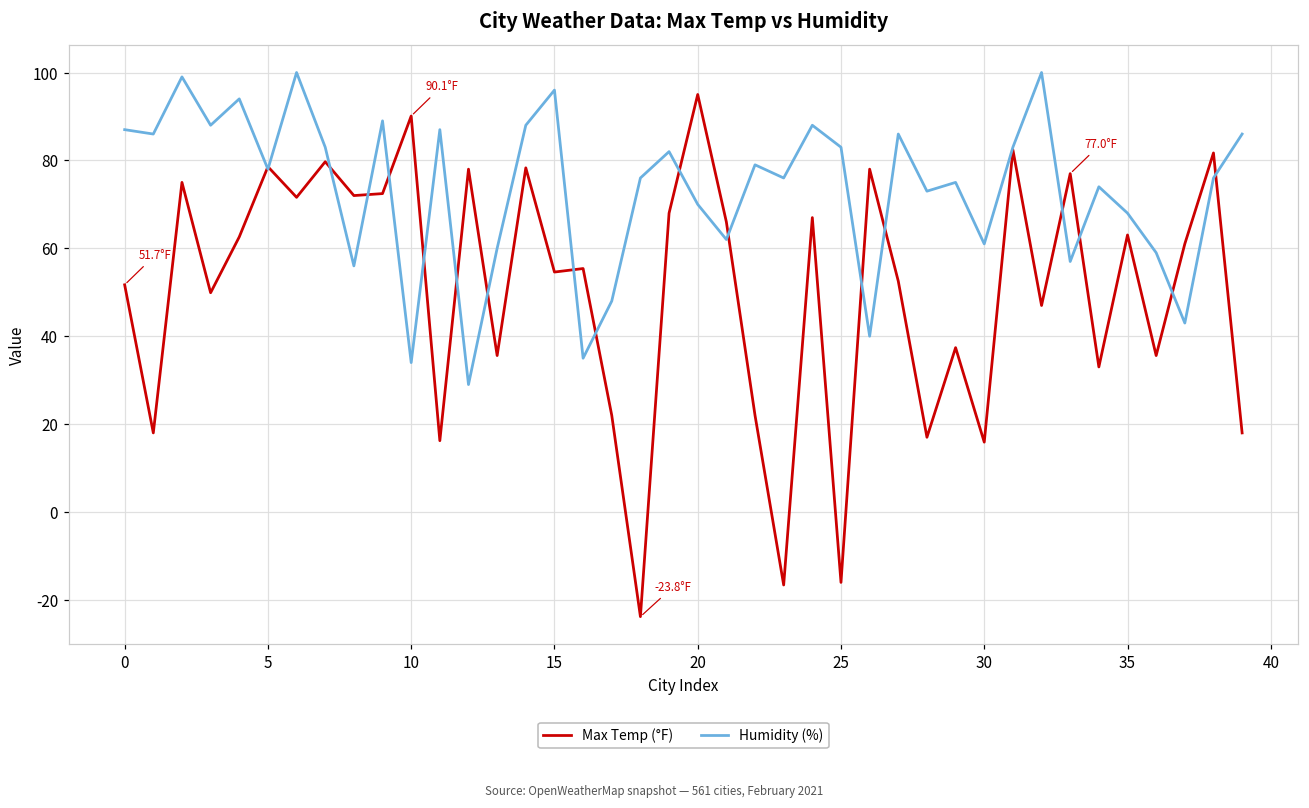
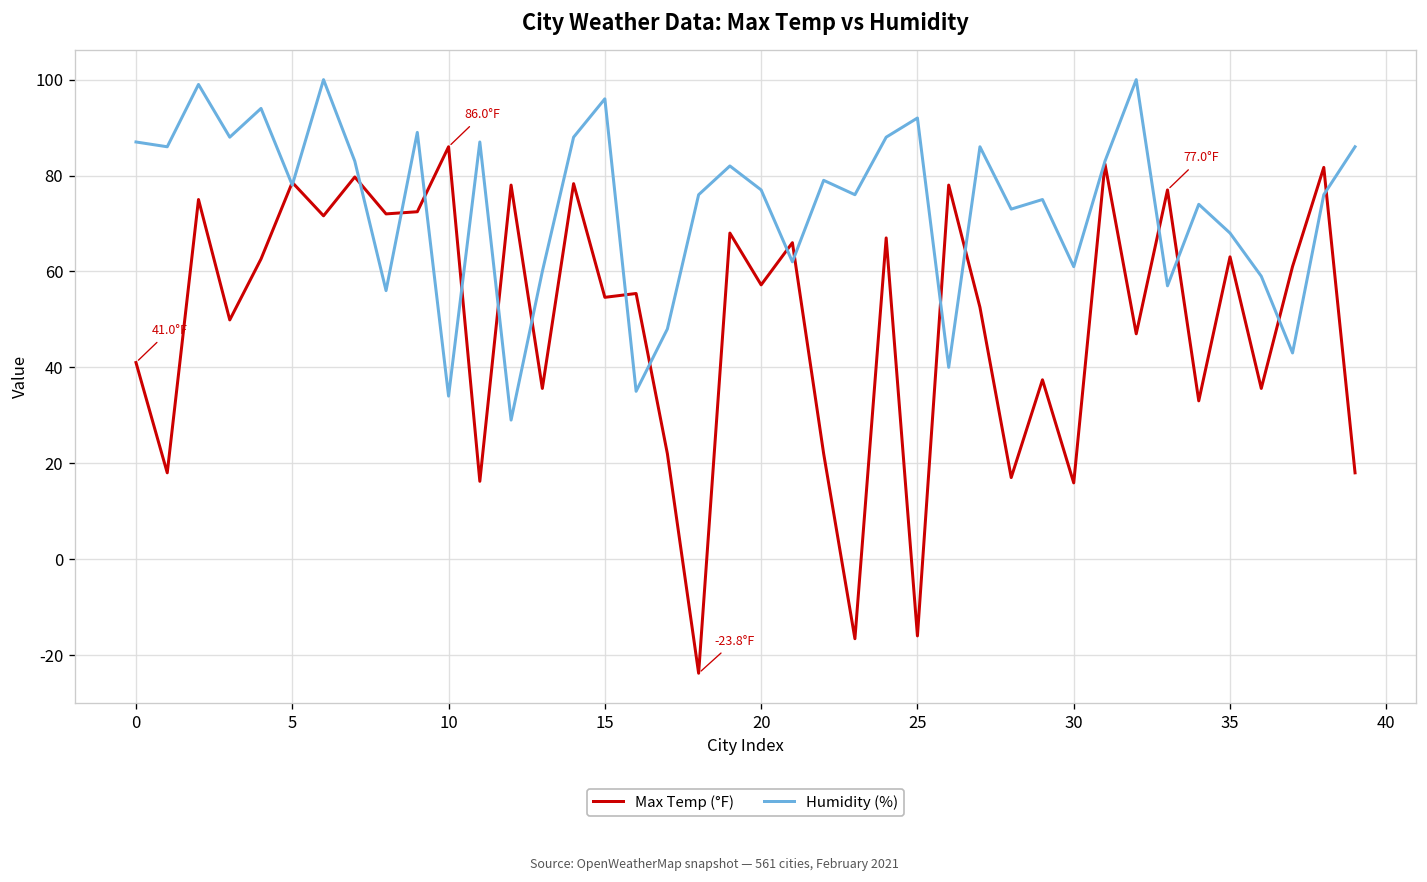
Max Temp (°F), 0: 51.7°F -> 41.0°F
Max Temp (°F), 10: 90.1°F -> 86.0°F
Max Temp (°F), 20: 95 -> 57
Humidity (%), 20: 70 -> 77
Humidity (%), 25: 83 -> 92
